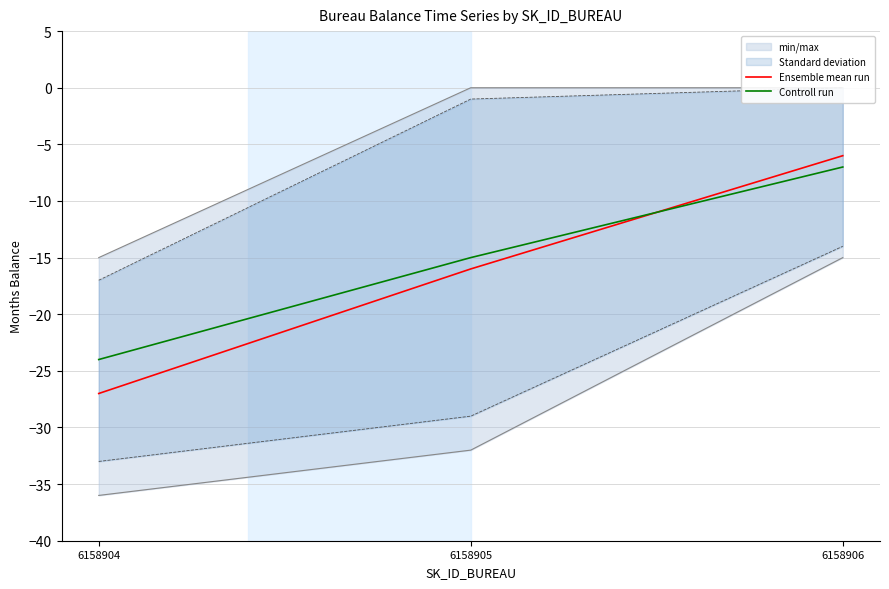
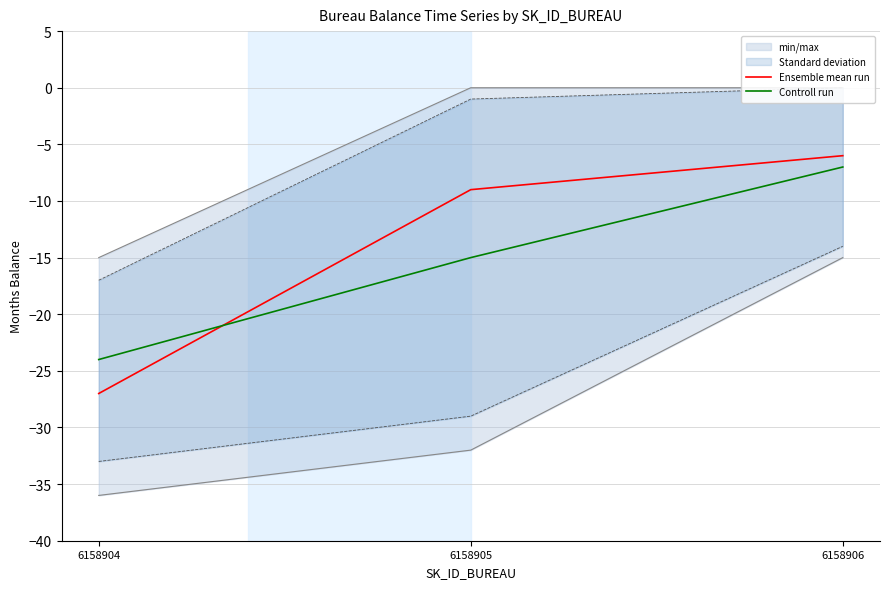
Ensemble mean run, 6158905: -16 -> -9
